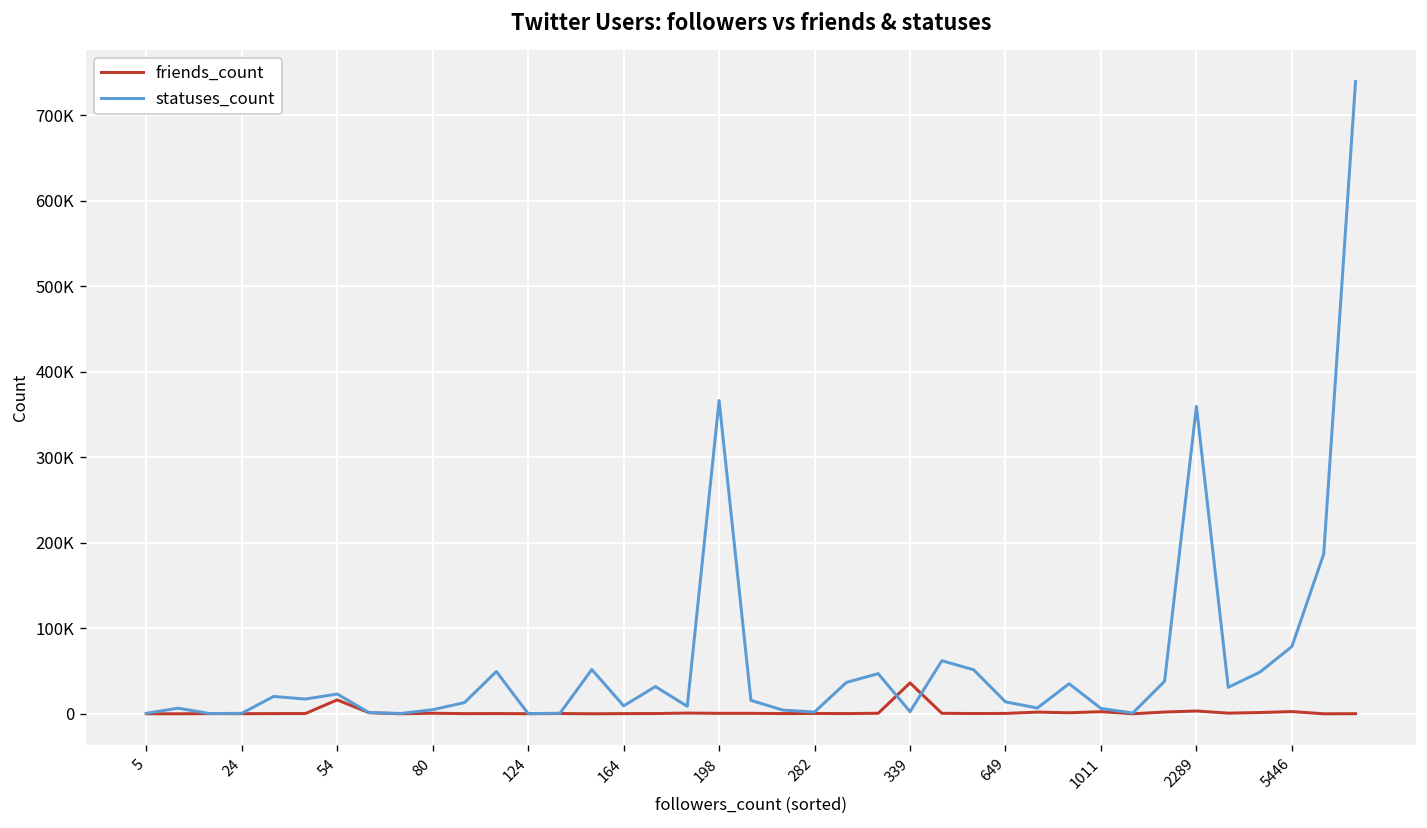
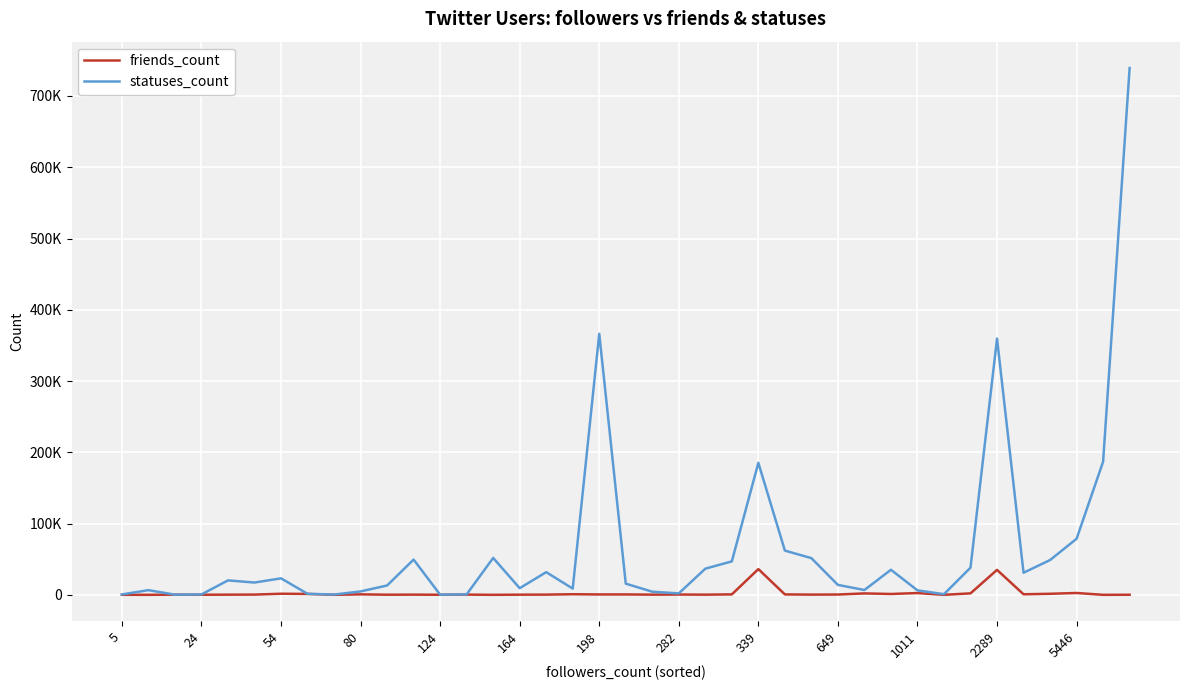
friends_count, 54: 20000 -> 0
statuses_count, 339: 0 -> 190000
friends_count, 2289: 0 -> 40000
